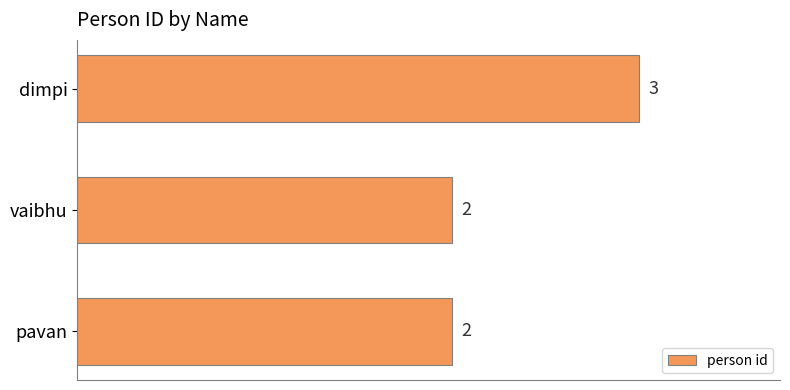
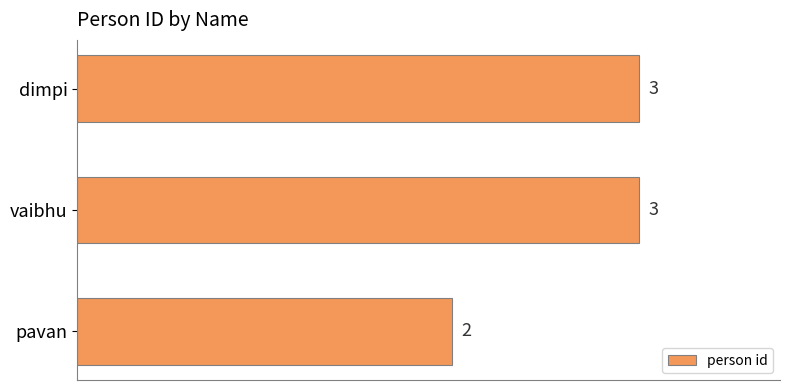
vaibhu: 2 -> 3
